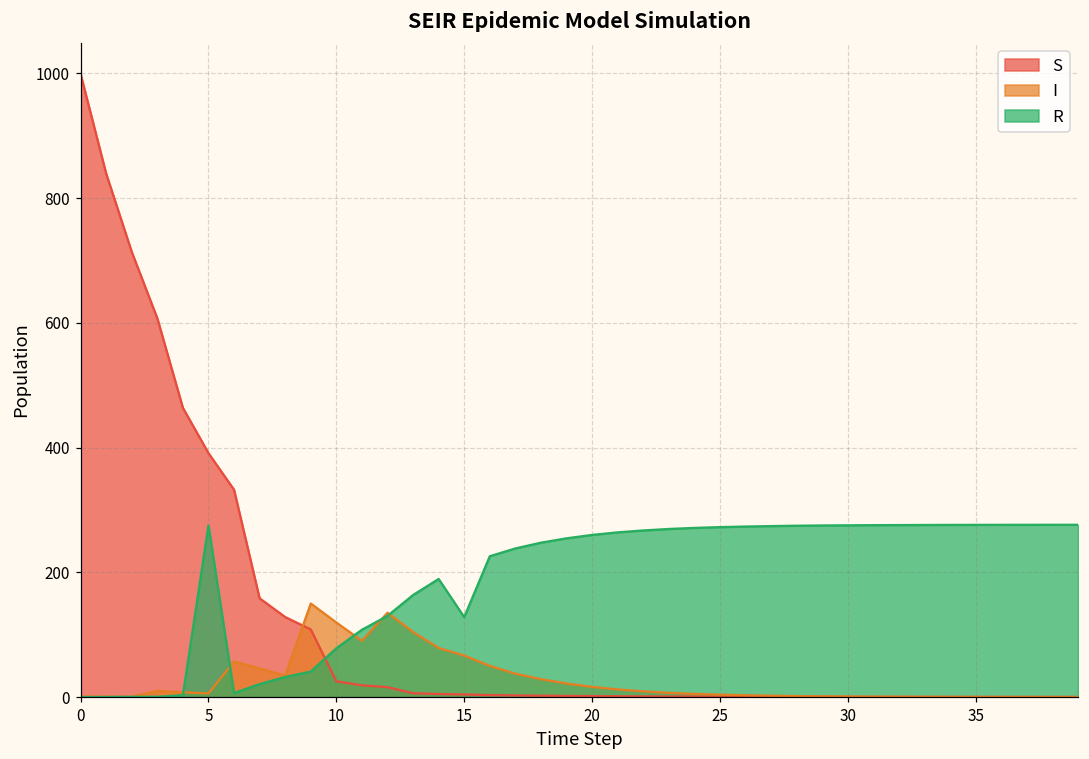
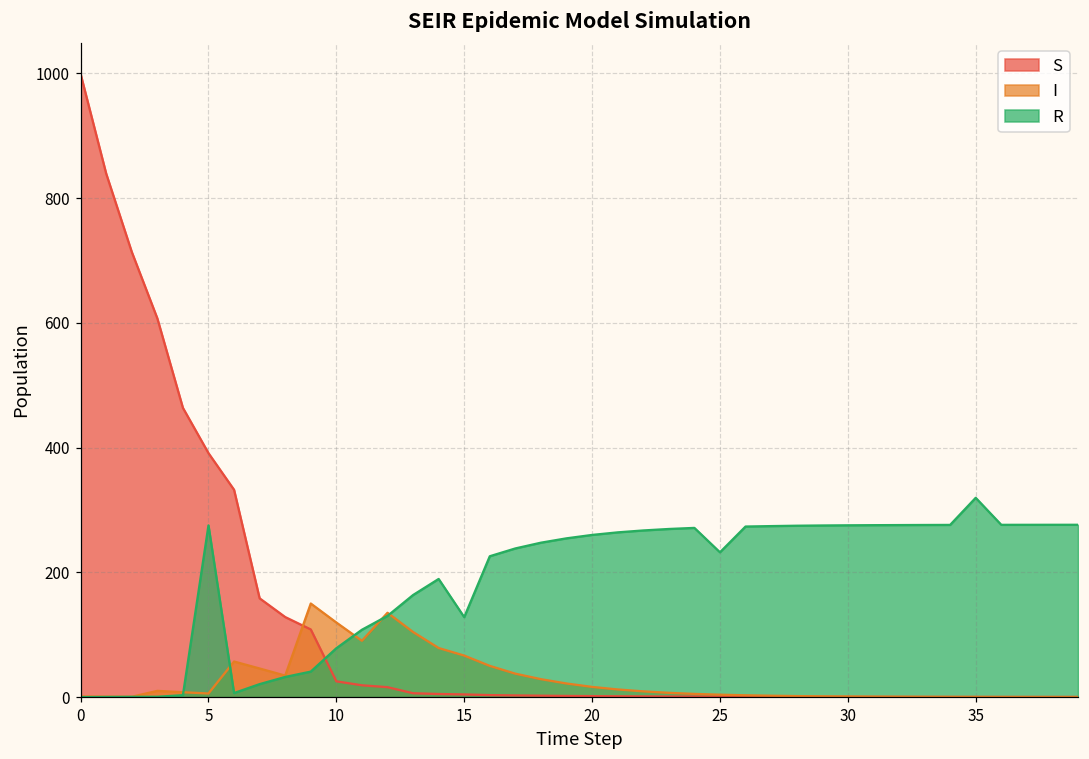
R, 25: 270 -> 230
R, 35: 280 -> 320
